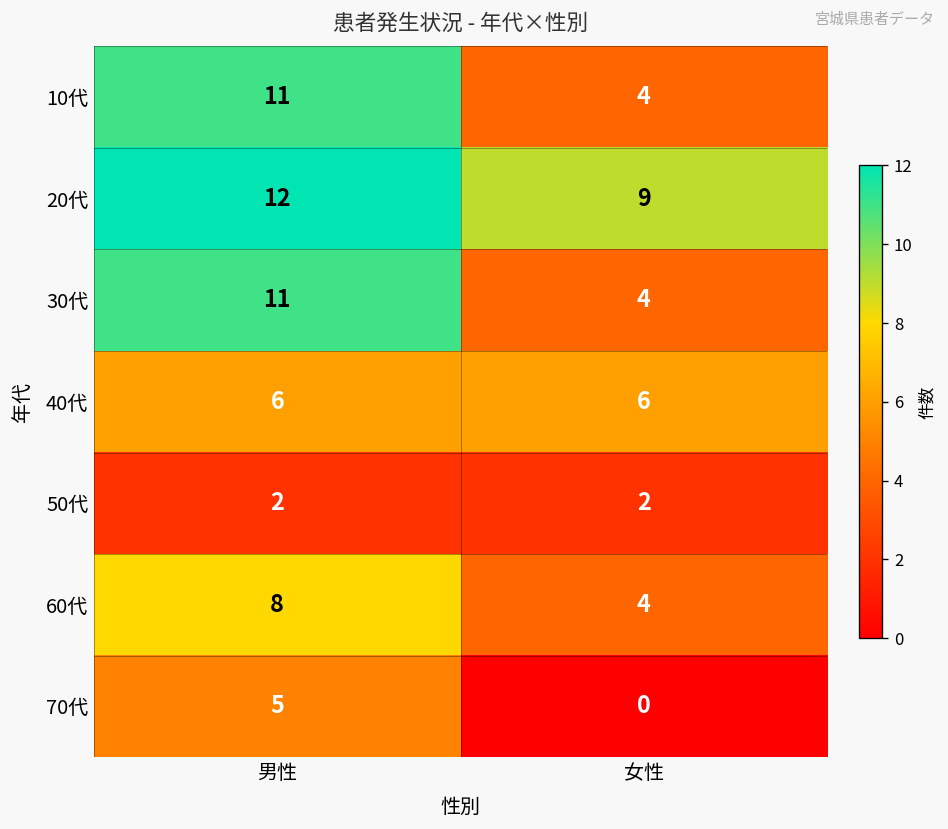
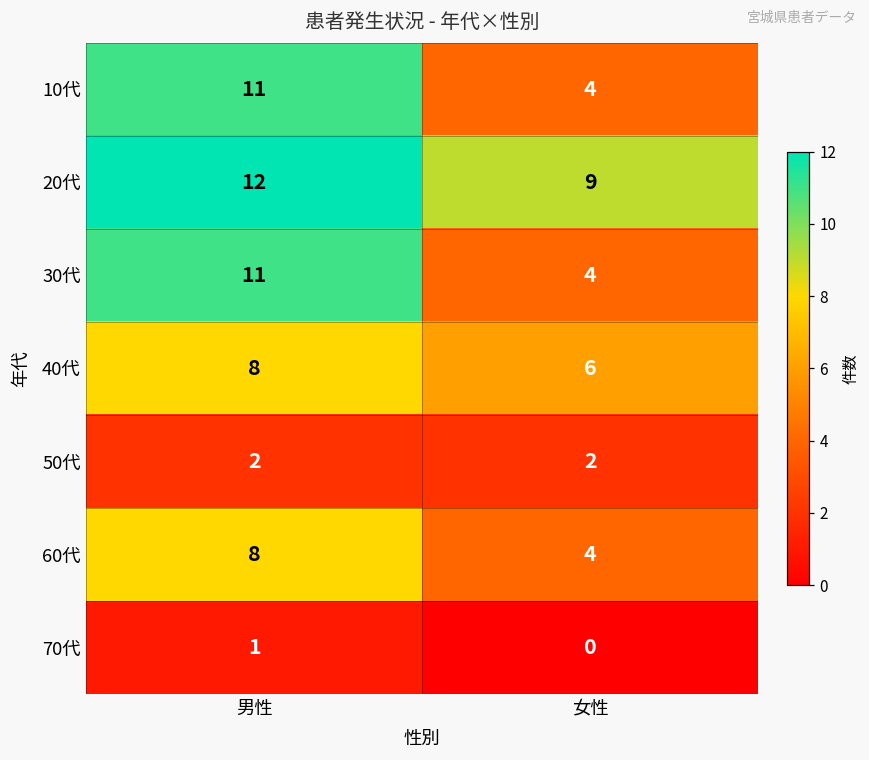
40代, 男性: 6 -> 8
70代, 男性: 5 -> 1
